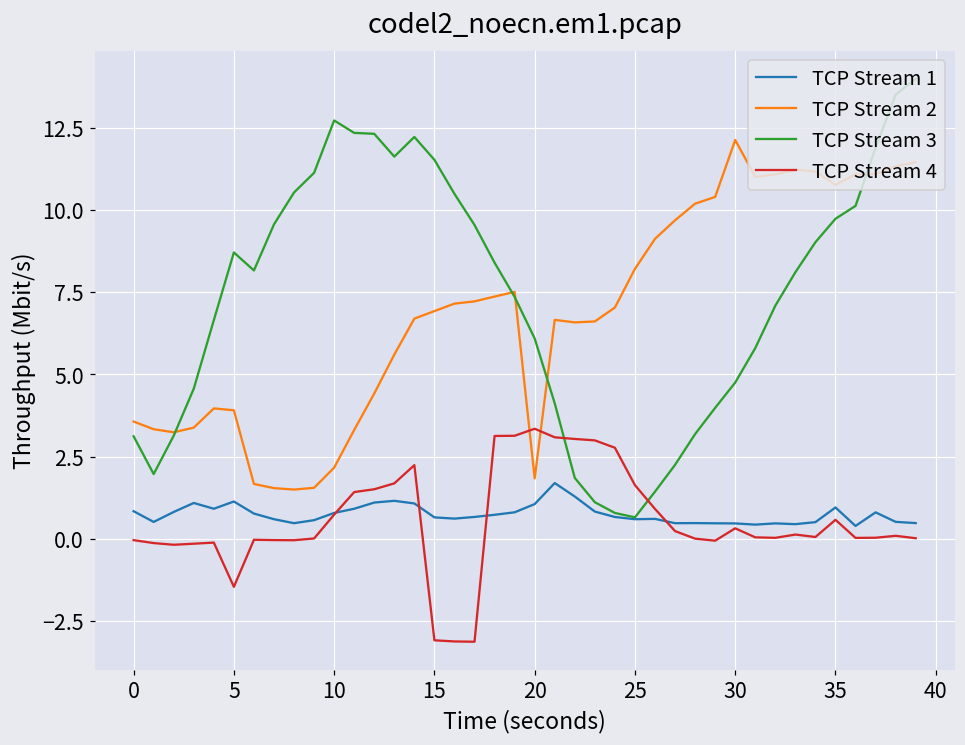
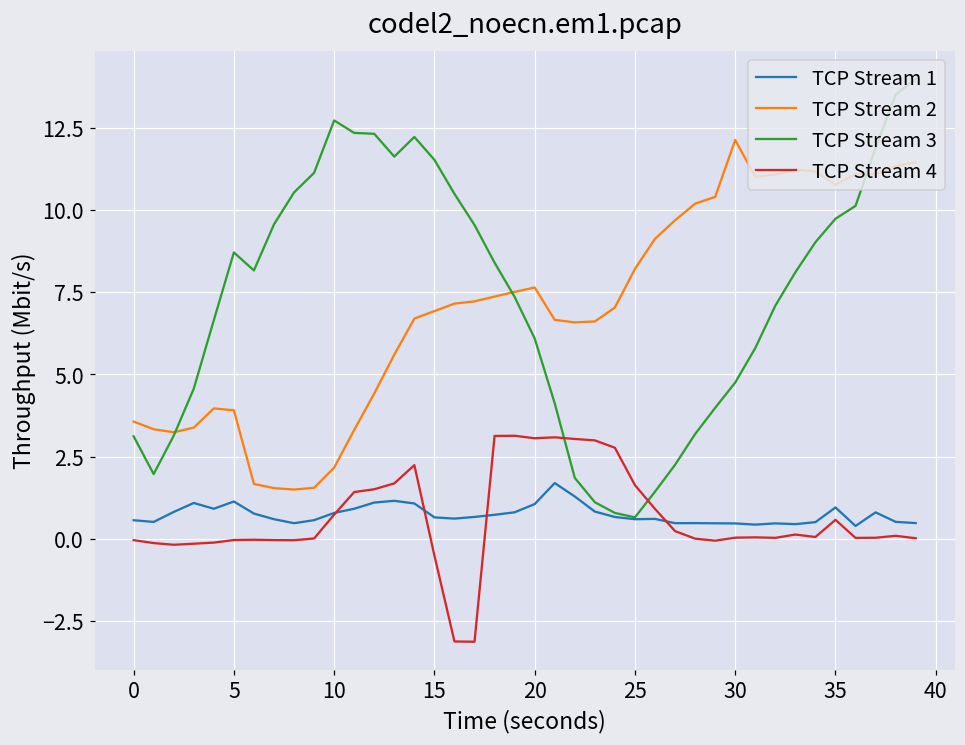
TCP Stream 1, 0: 0.8 -> 0.6
TCP Stream 4, 5: -1.5 -> 0.0
TCP Stream 4, 15: -3.1 -> -0.5
TCP Stream 2, 20: 1.8 -> 7.6
TCP Stream 4, 20: 3.3 -> 3.1
TCP Stream 4, 30: 0.3 -> 0.0
